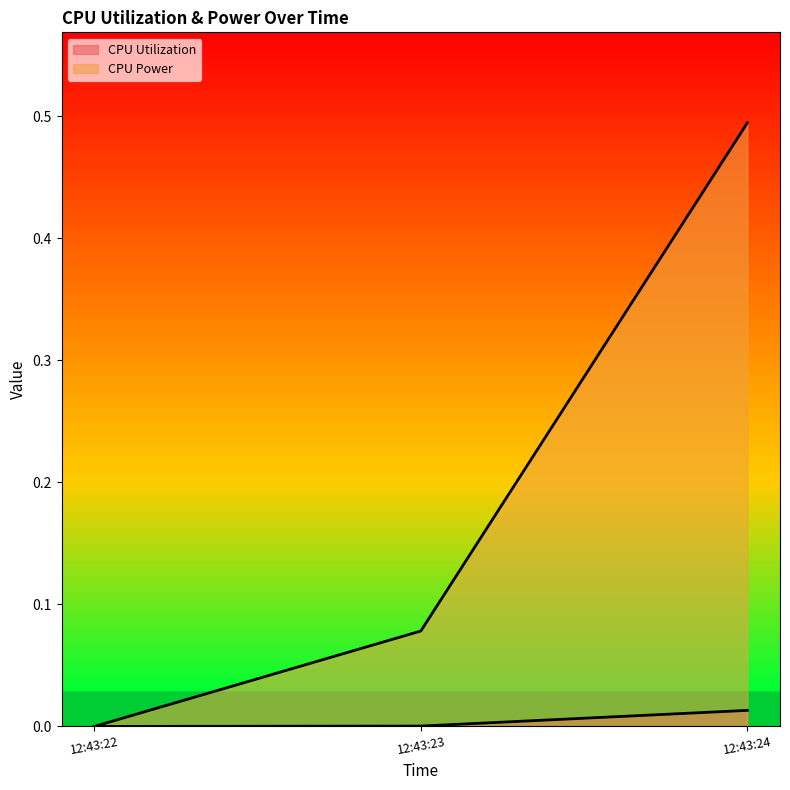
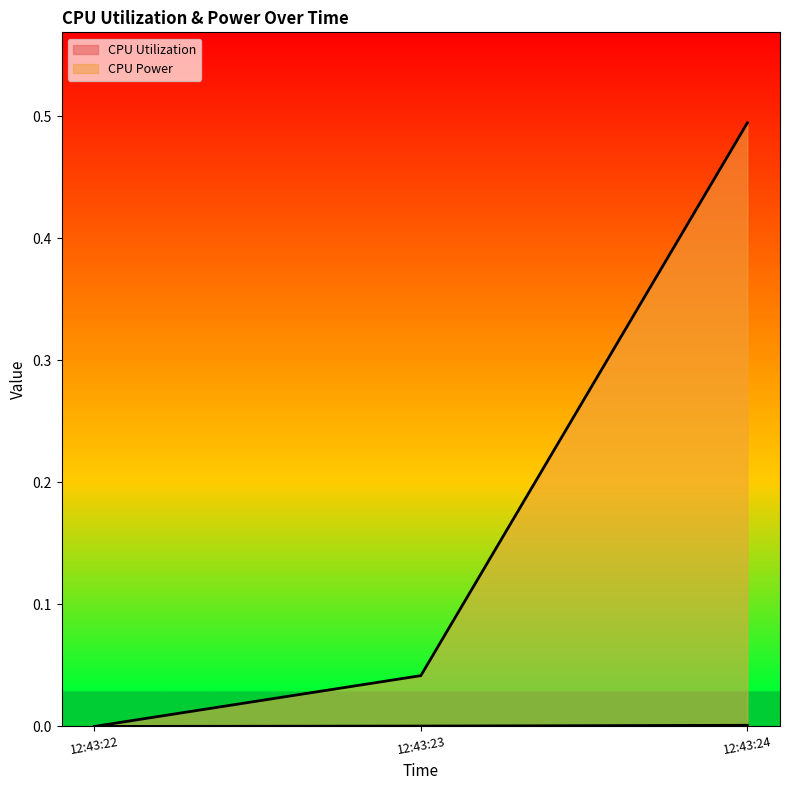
CPU Power, 12:43:23: 0.078 -> 0.042
CPU Utilization, 12:43:24: 0.013 -> 0.001
